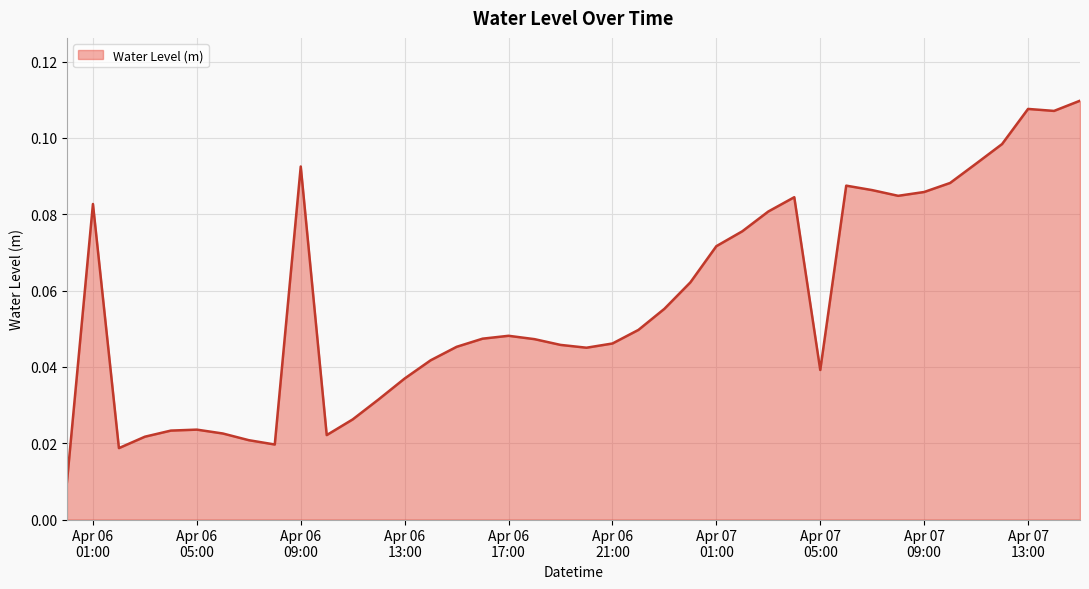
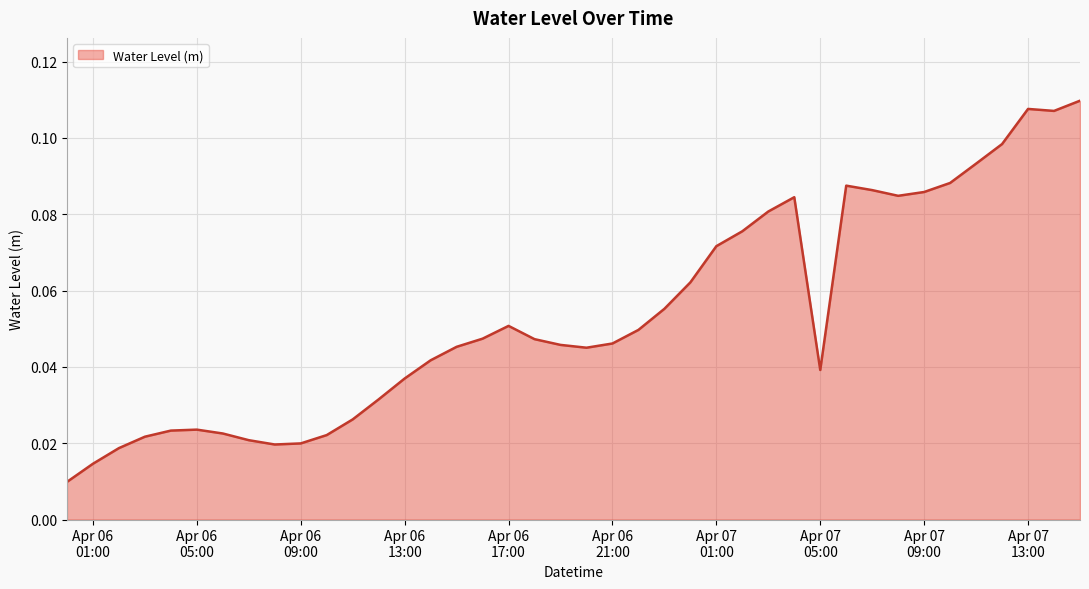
Apr 06 01:00: 0.083 -> 0.015
Apr 06 09:00: 0.093 -> 0.020
Apr 06 17:00: 0.048 -> 0.051
